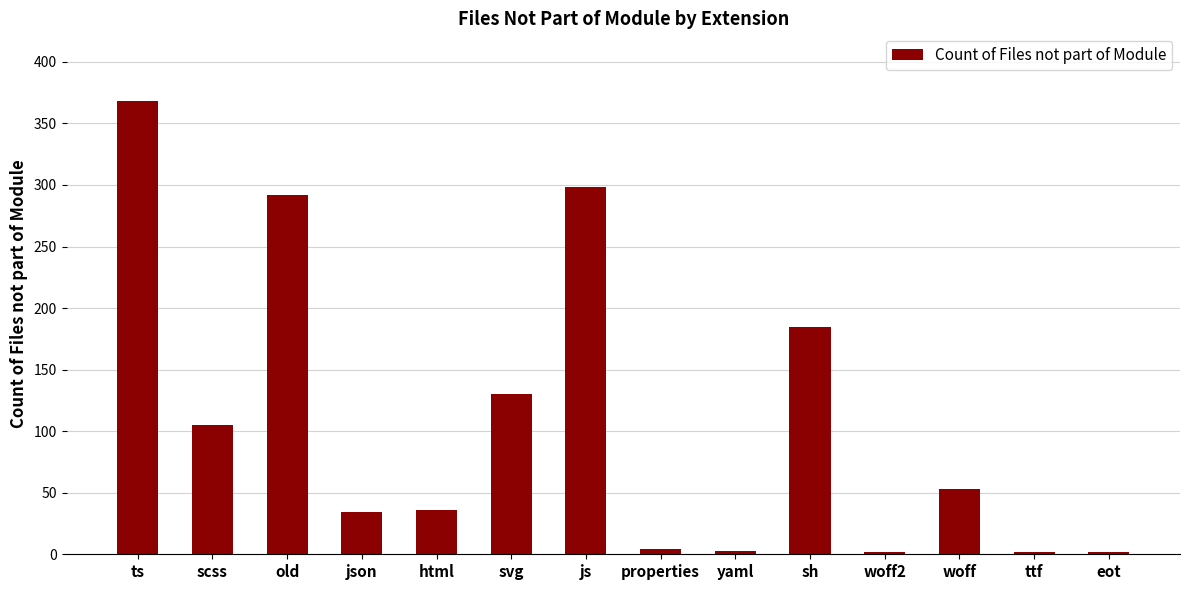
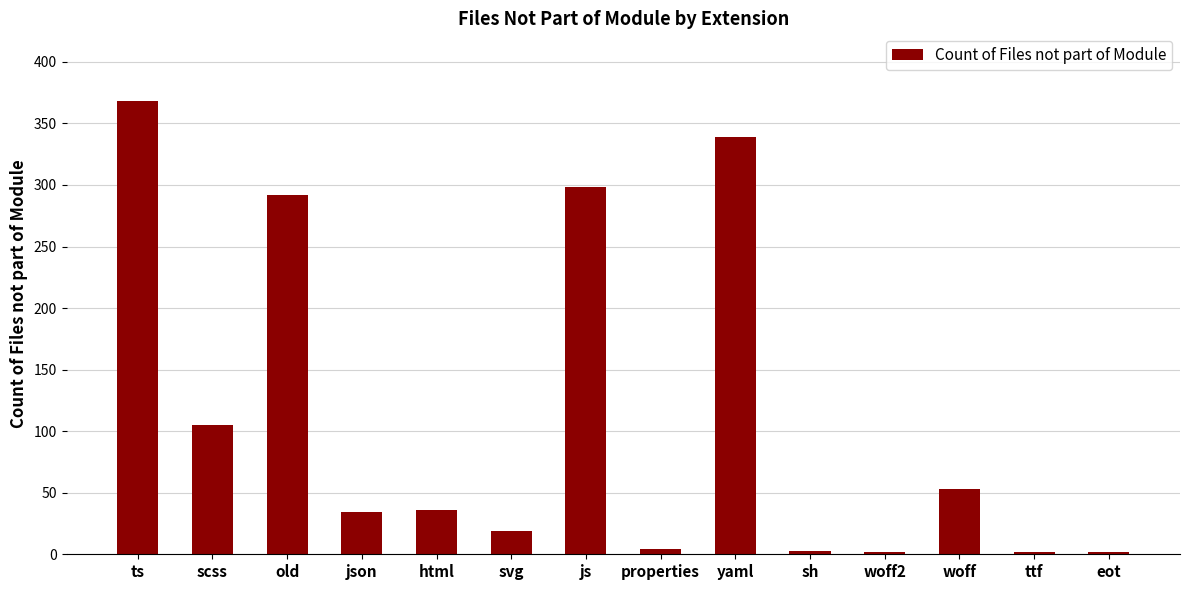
svg: 130 -> 19
yaml: 3 -> 339
sh: 185 -> 3
